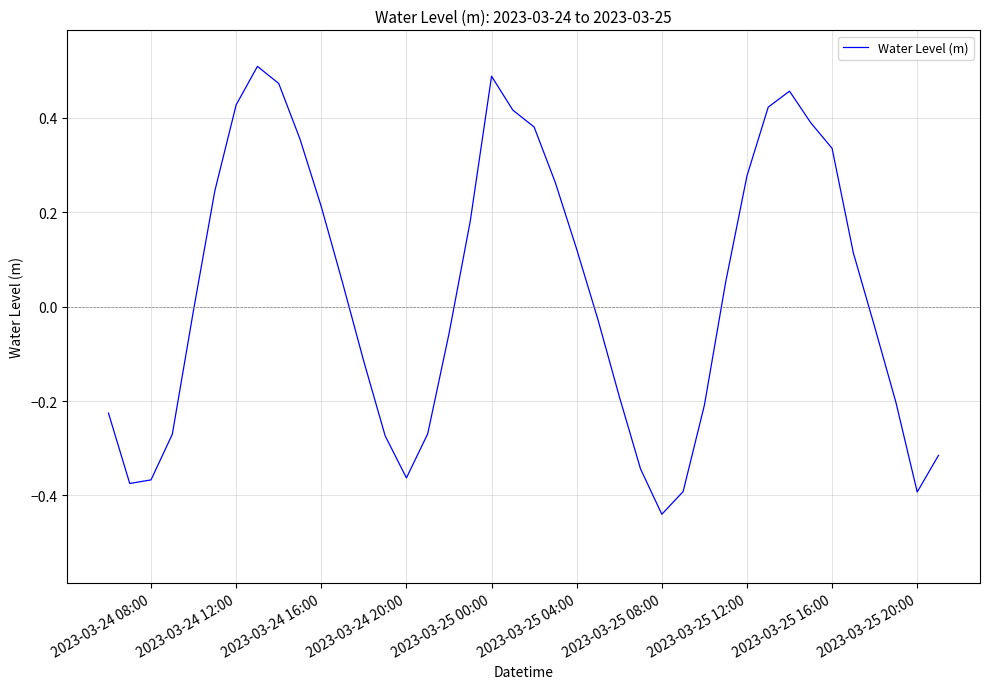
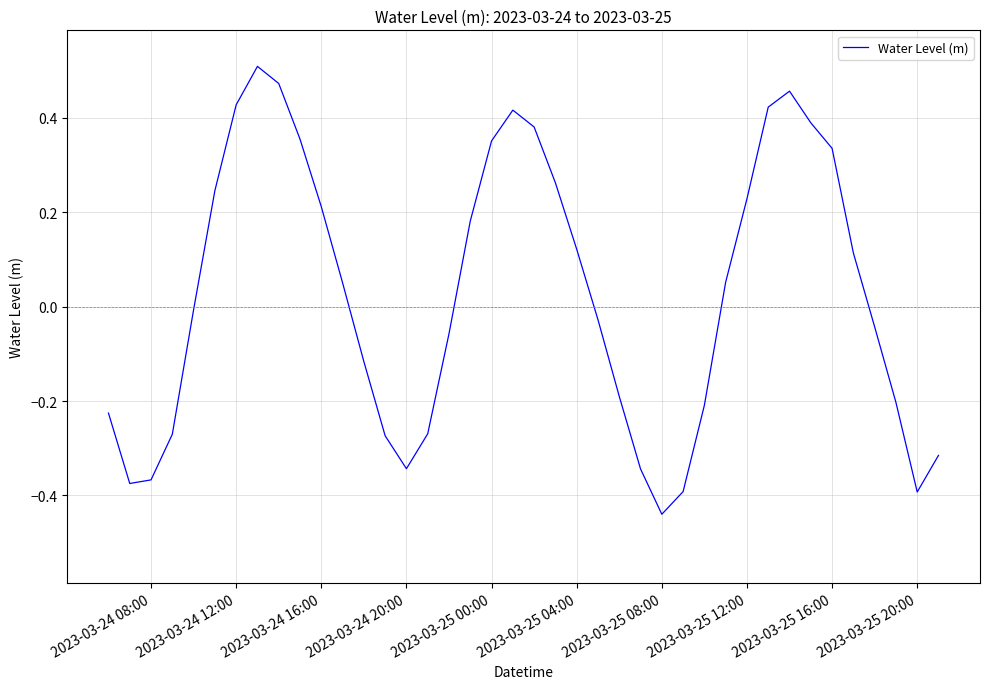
2023-03-24 20:00: -0.36 -> -0.34
2023-03-25 00:00: 0.49 -> 0.35
2023-03-25 12:00: 0.28 -> 0.23
